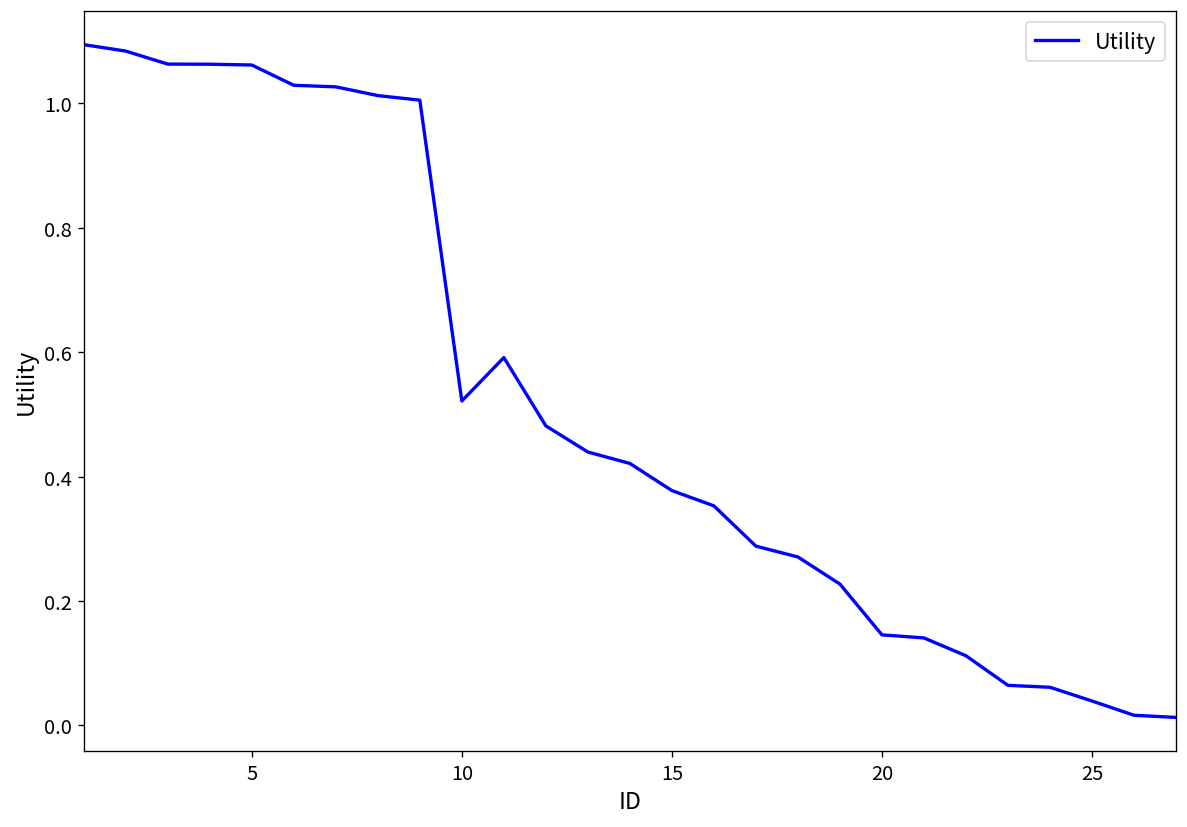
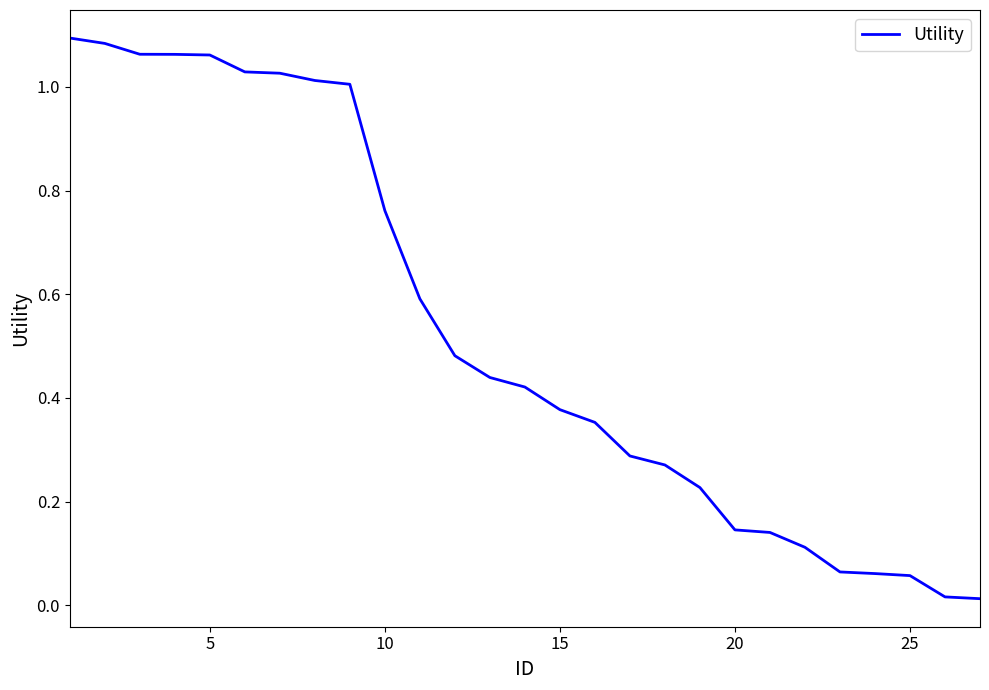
10: 0.52 -> 0.76
25: 0.04 -> 0.06
